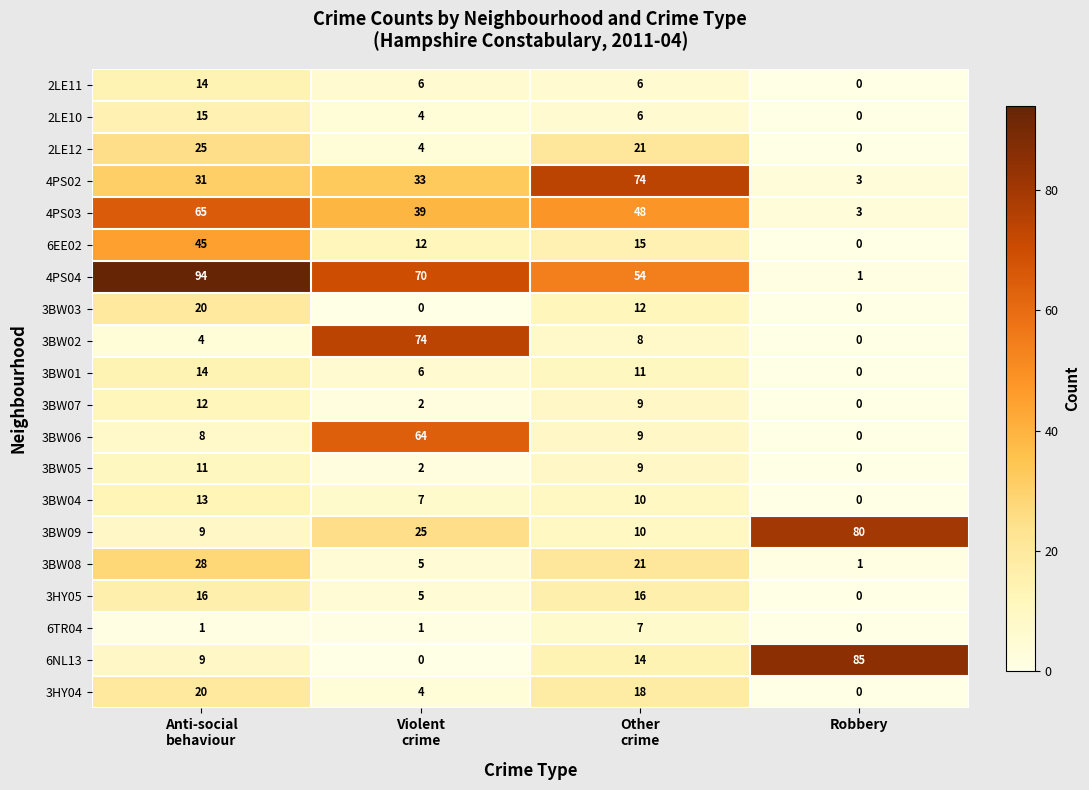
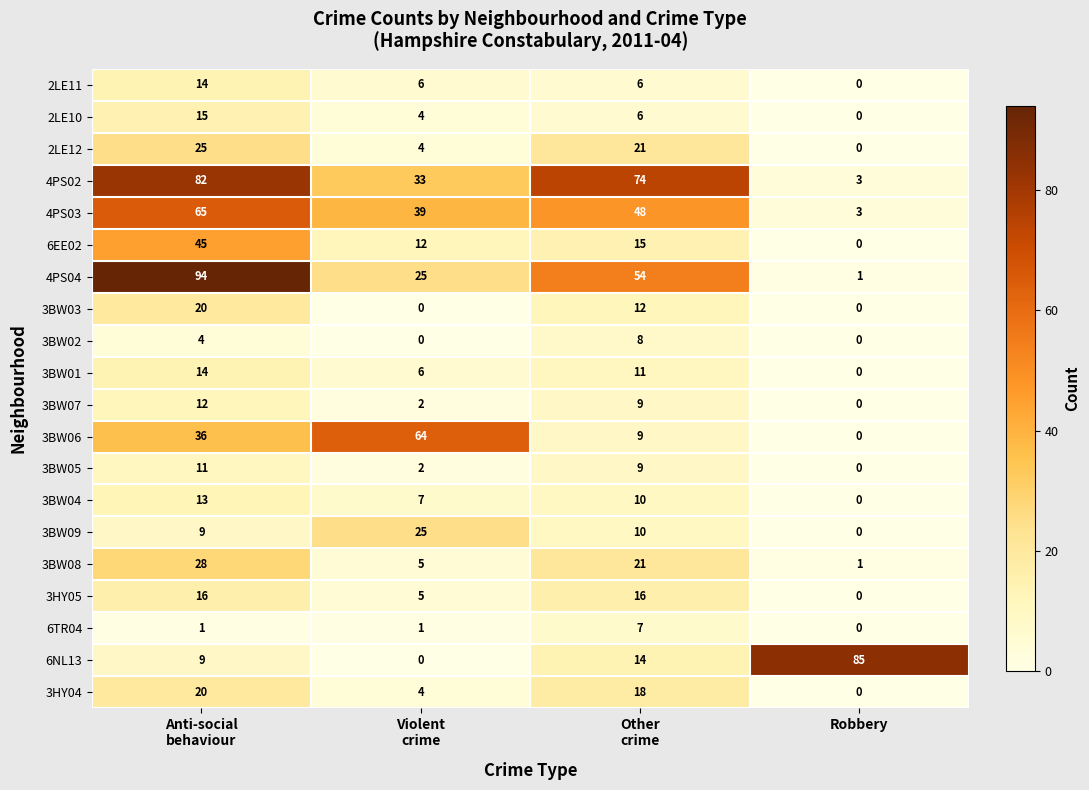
4PS02, Anti-social behaviour: 31 -> 82
4PS04, Violent crime: 70 -> 25
3BW02, Violent crime: 74 -> 0
3BW06, Anti-social behaviour: 8 -> 36
3BW09, Robbery: 80 -> 0
